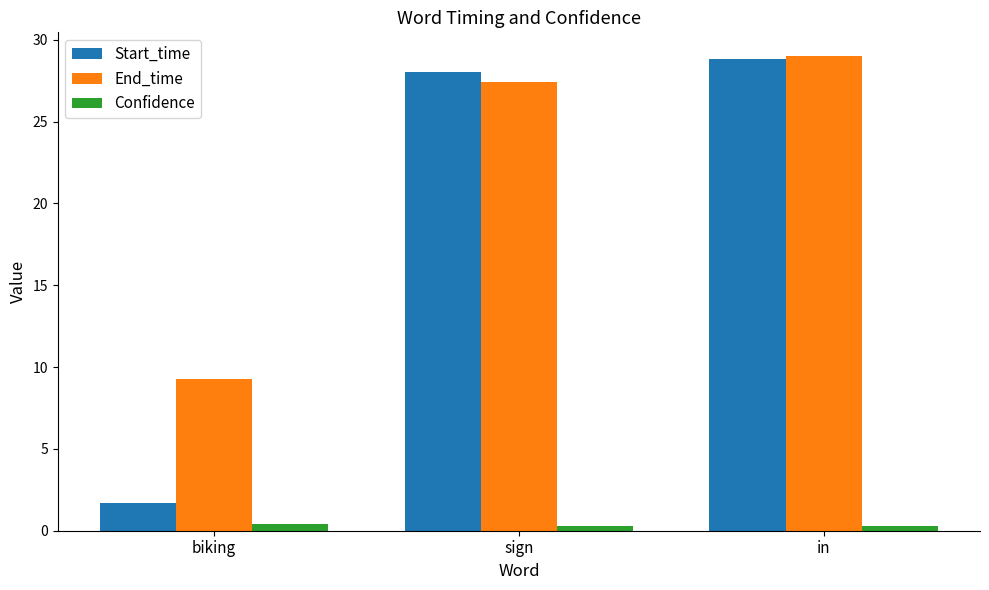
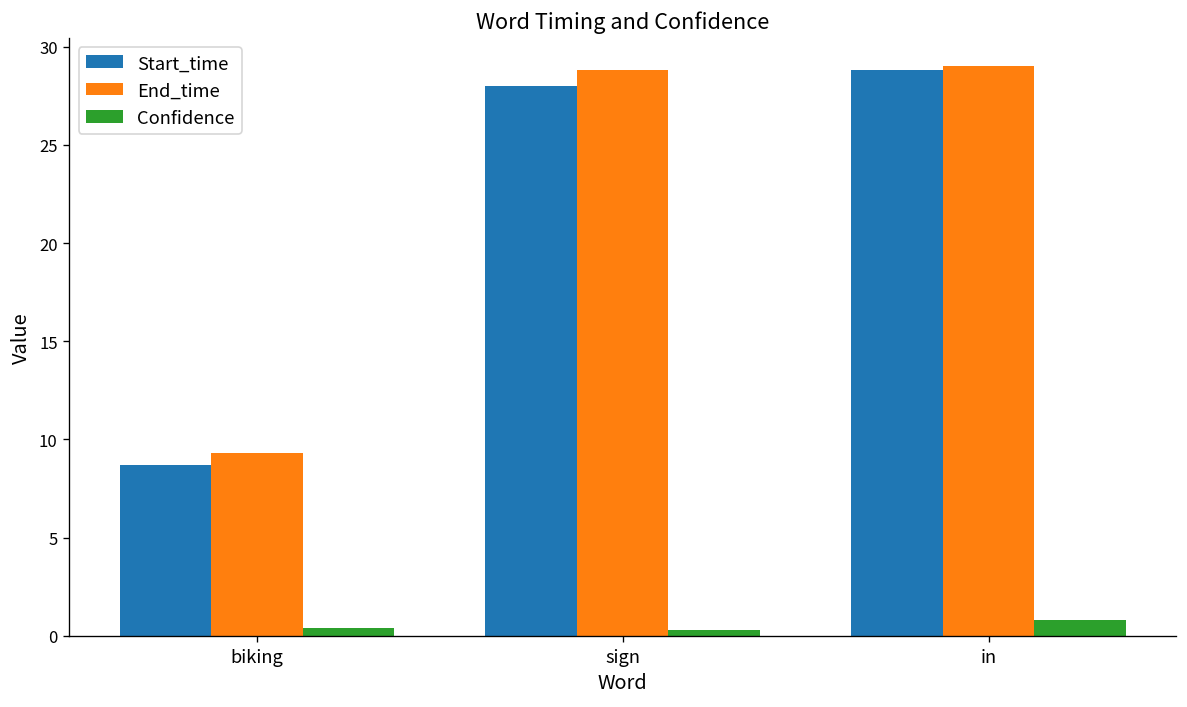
Start_time, biking: 1.7 -> 8.7
End_time, sign: 27.4 -> 28.8
Confidence, in: 0.3 -> 0.8
